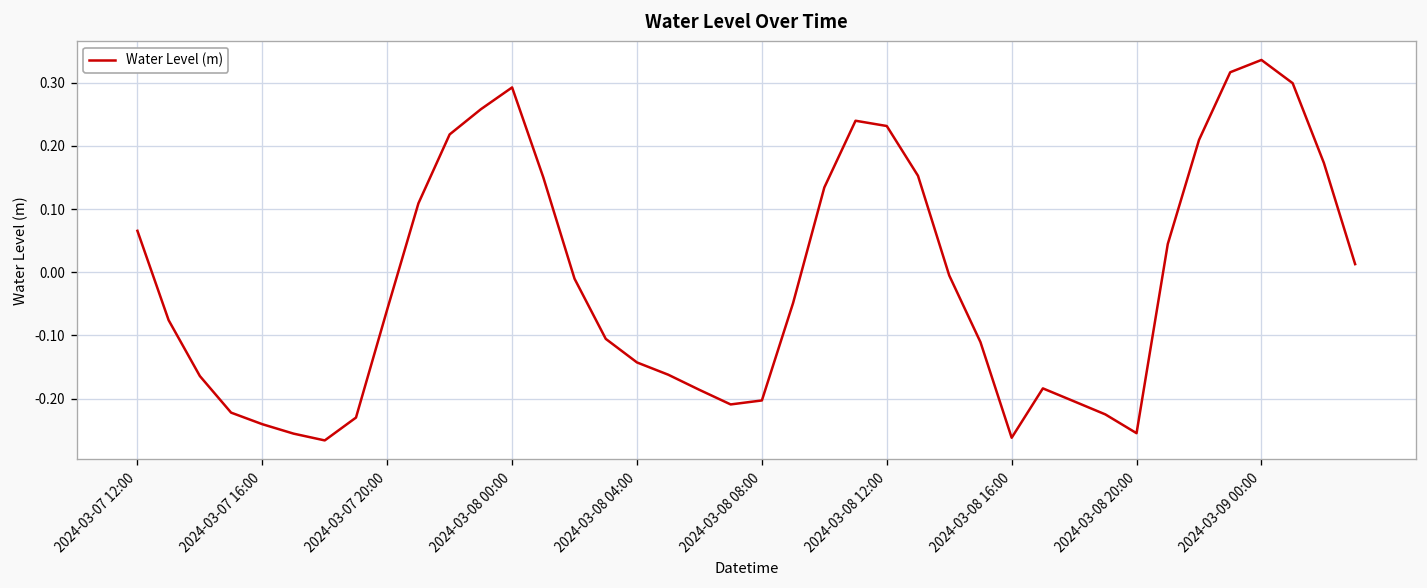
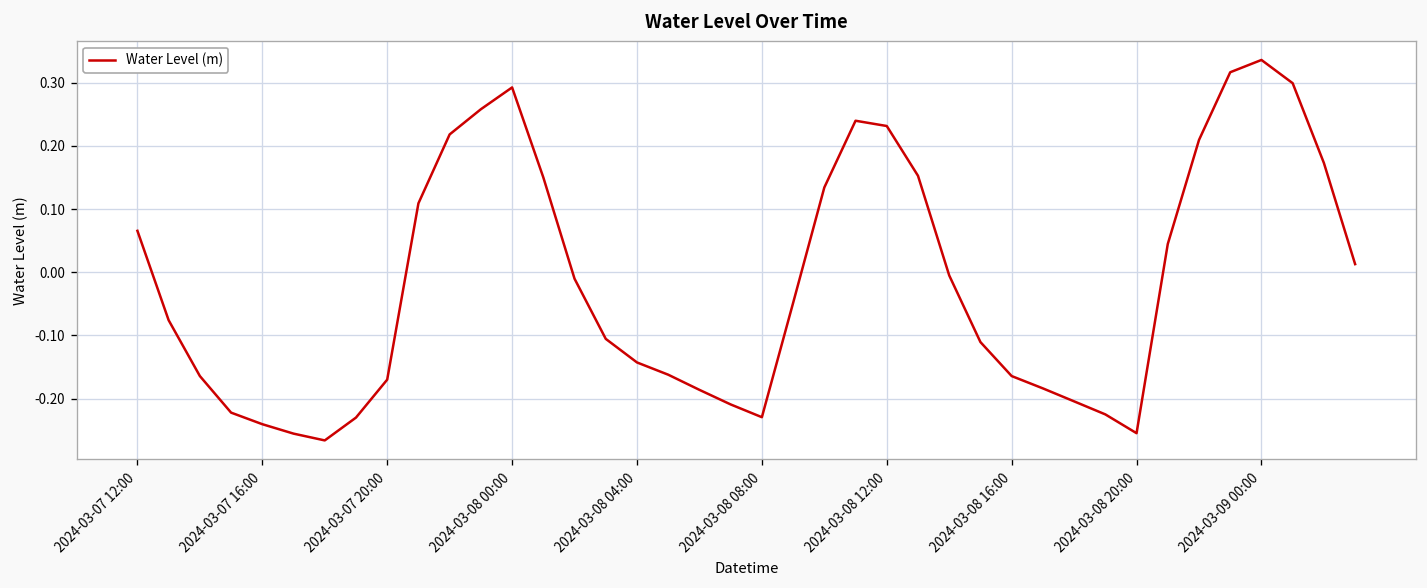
2024-03-07 20:00: -0.06 -> -0.17
2024-03-08 08:00: -0.20 -> -0.23
2024-03-08 16:00: -0.26 -> -0.16
